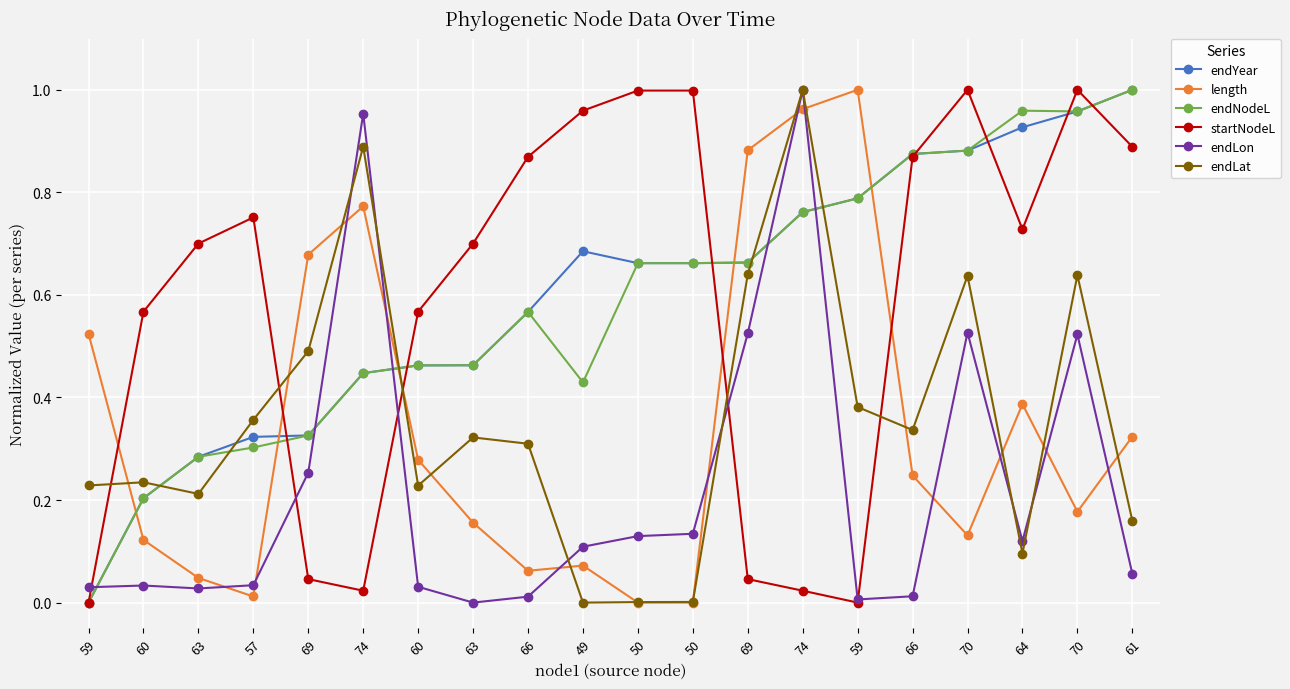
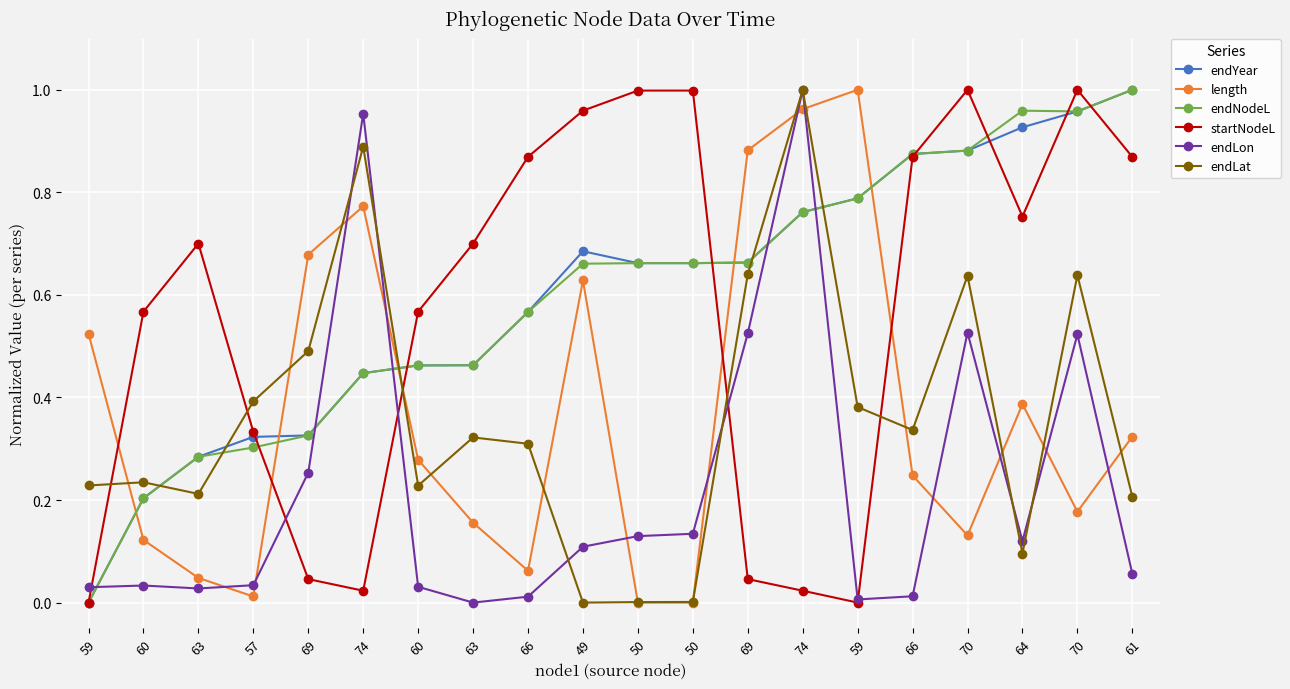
startNodeL, 57: 0.75 -> 0.33
endLat, 57: 0.36 -> 0.39
length, 49: 0.07 -> 0.63
endNodeL, 49: 0.43 -> 0.66
startNodeL, 64: 0.73 -> 0.75
startNodeL, 61: 0.89 -> 0.87
endLat, 61: 0.16 -> 0.21
